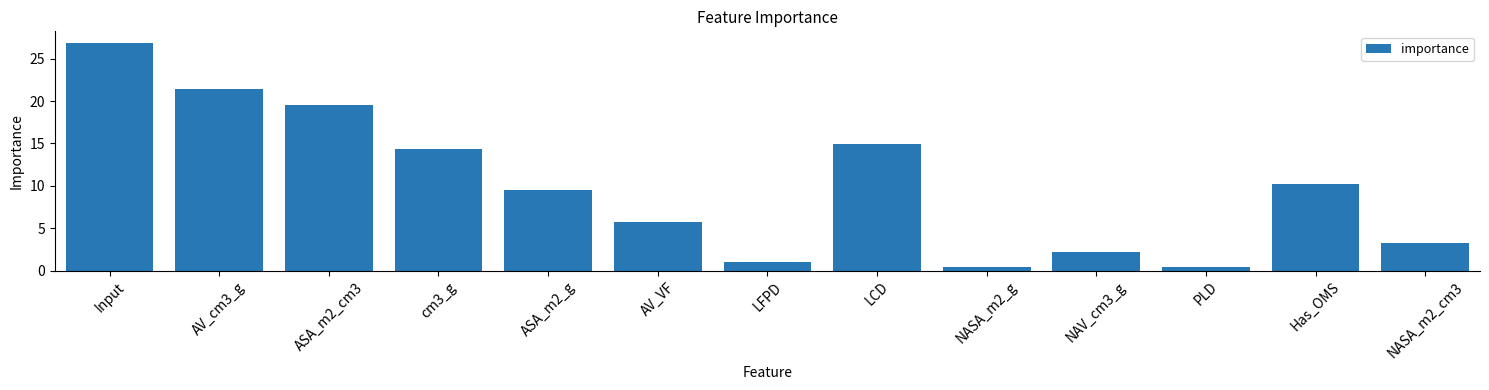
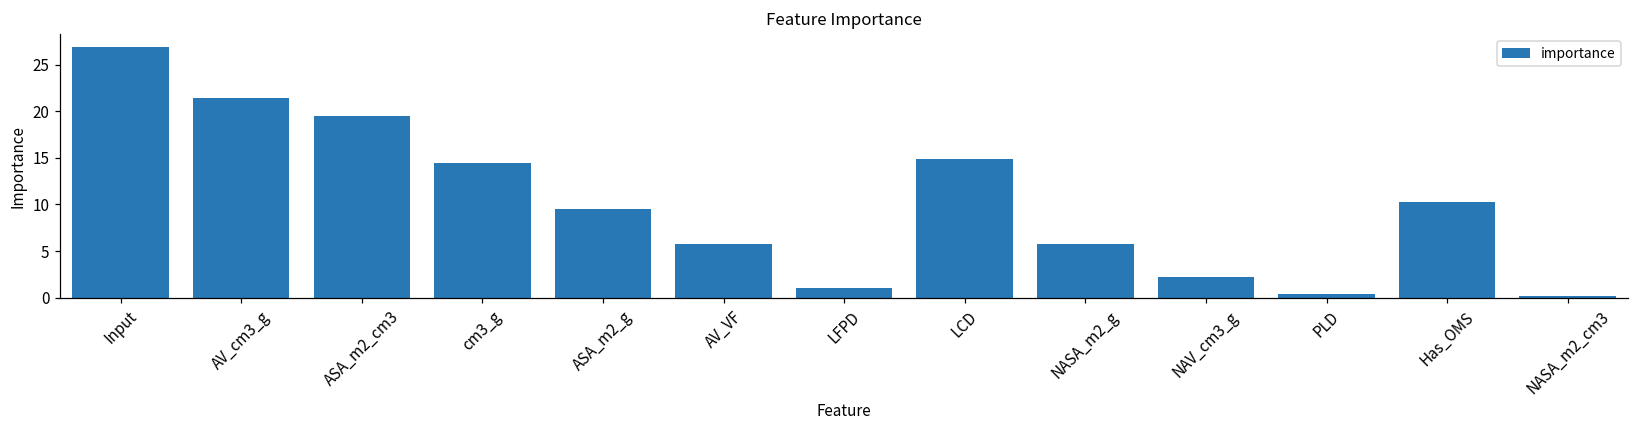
NASA_m2_g: 0 -> 6
NASA_m2_cm3: 3 -> 0
